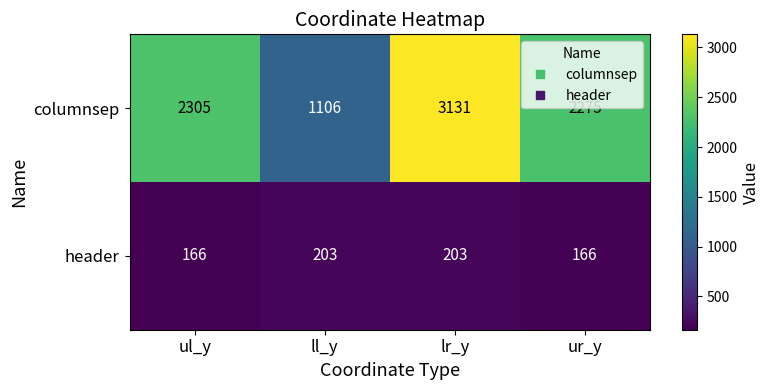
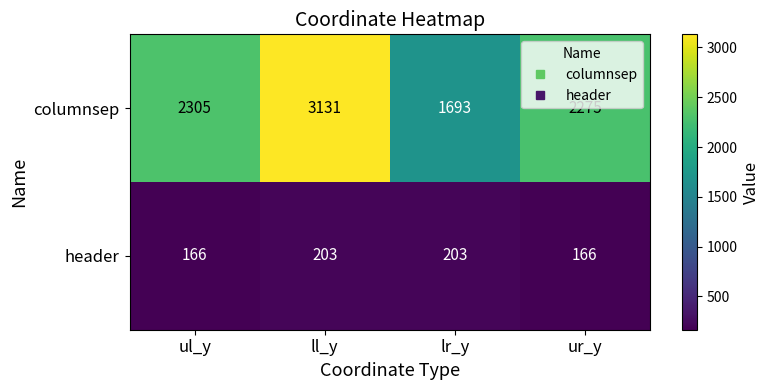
columnsep, ll_y: 1106 -> 3131
columnsep, lr_y: 3131 -> 1693
